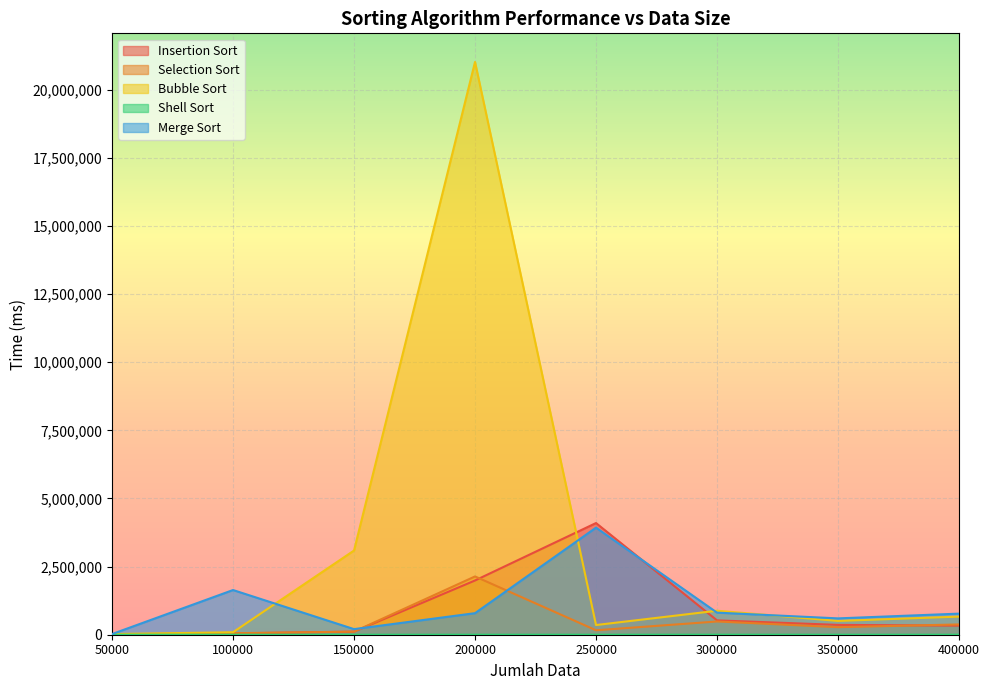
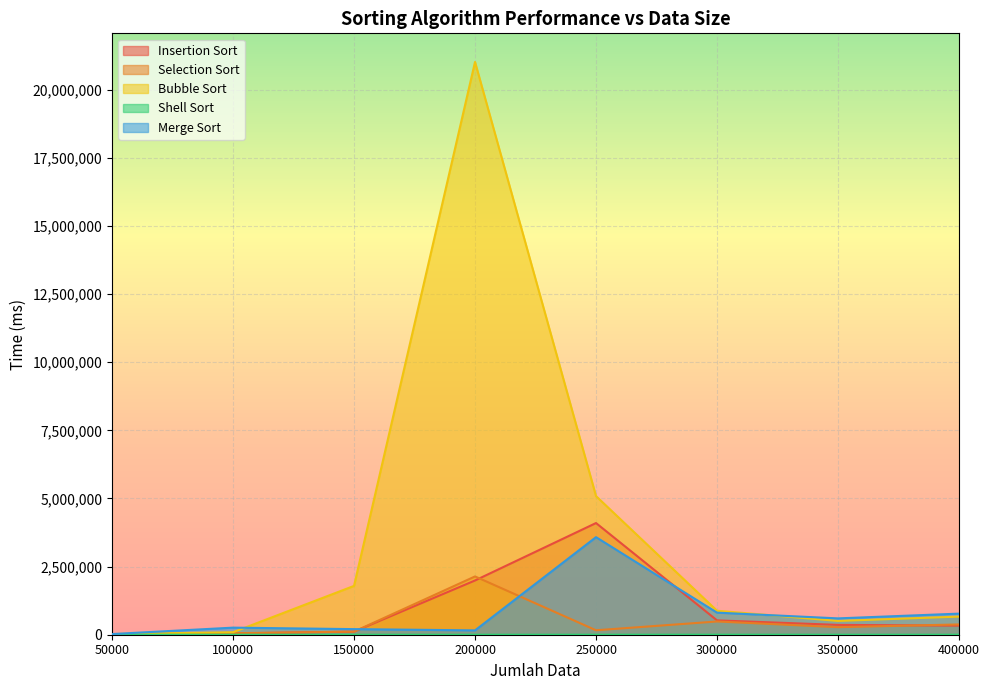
Merge Sort, 100000: 1,600,000 -> 300,000
Bubble Sort, 150000: 3,100,000 -> 1,800,000
Merge Sort, 200000: 800,000 -> 200,000
Bubble Sort, 250000: 400,000 -> 5,100,000
Merge Sort, 250000: 3,900,000 -> 3,600,000
